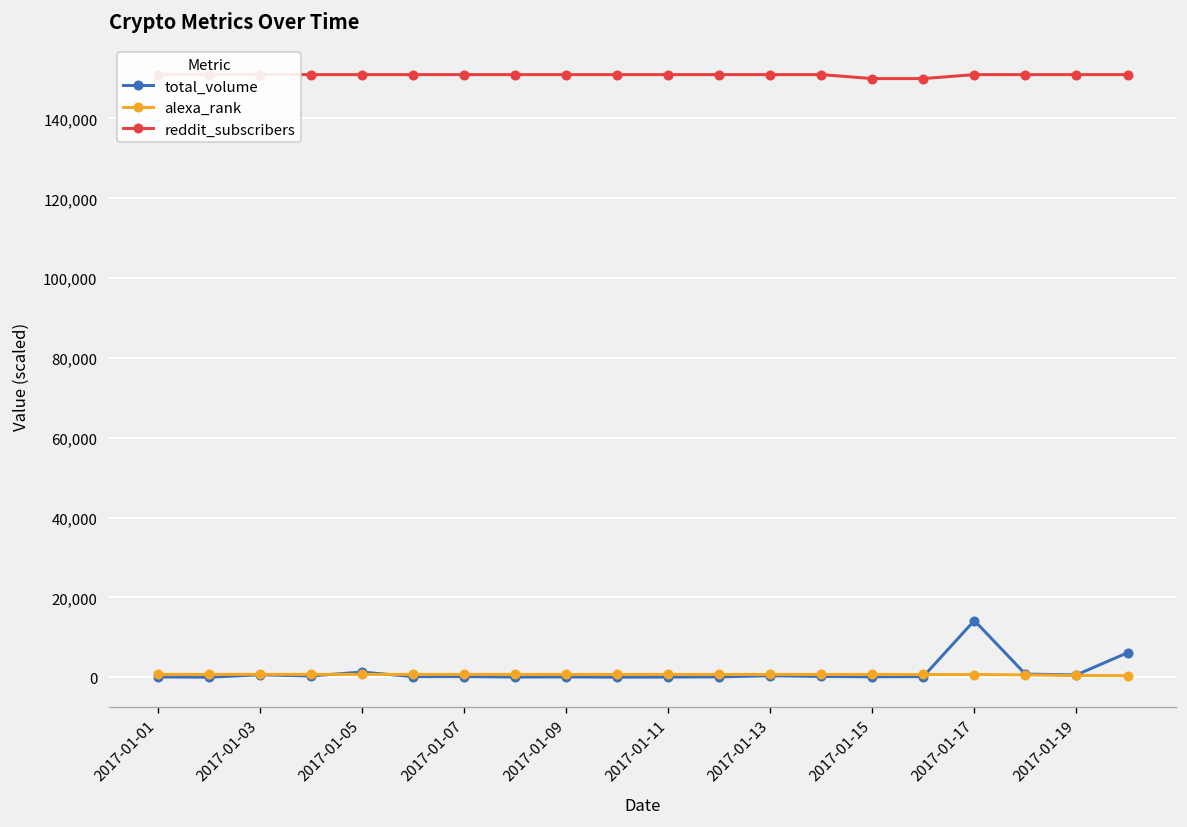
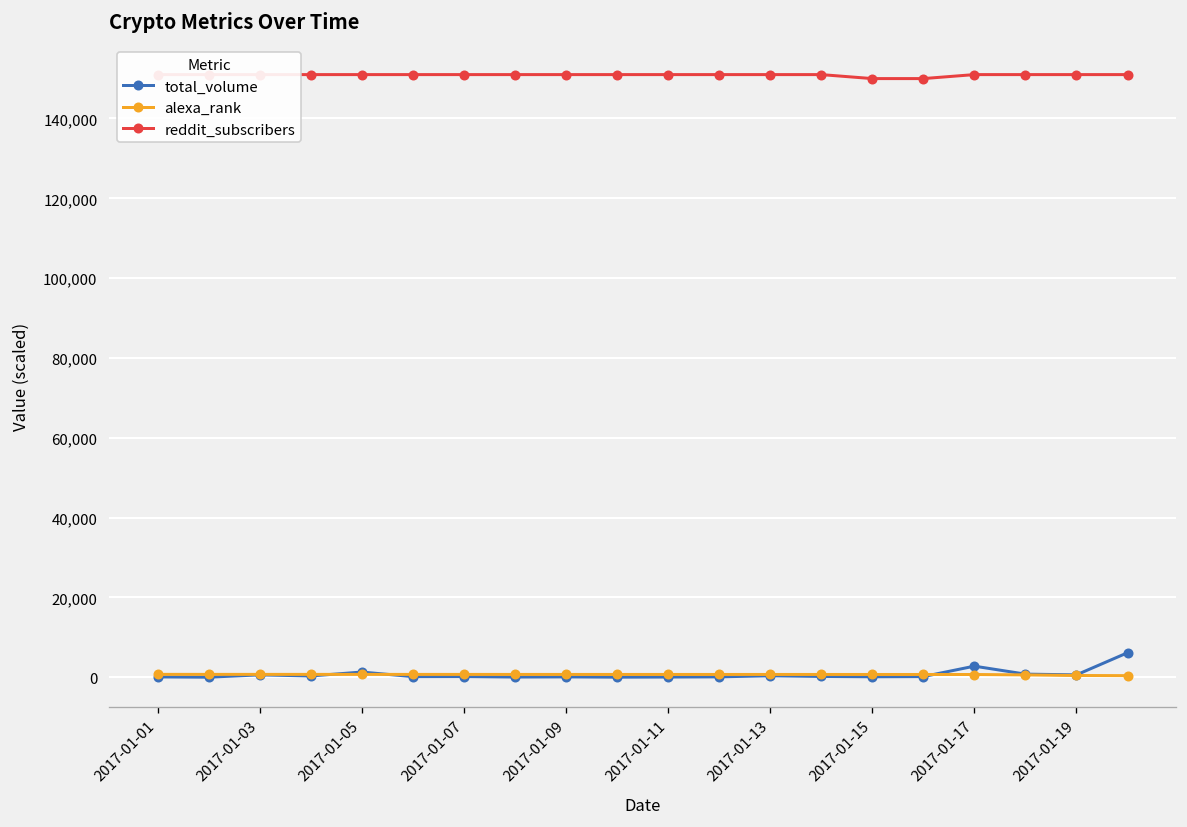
total_volume, 2017-01-17: 14,000 -> 3,000
